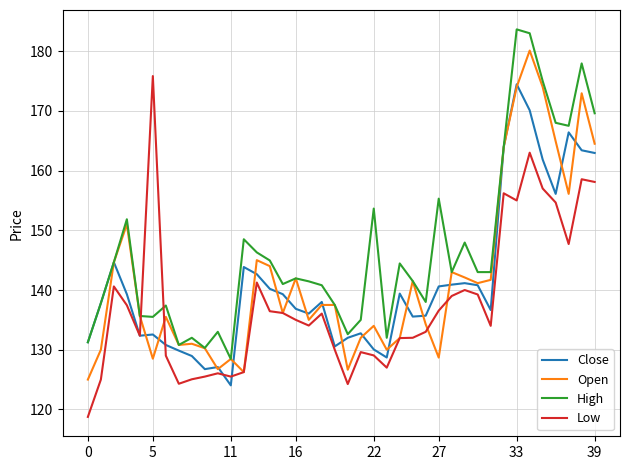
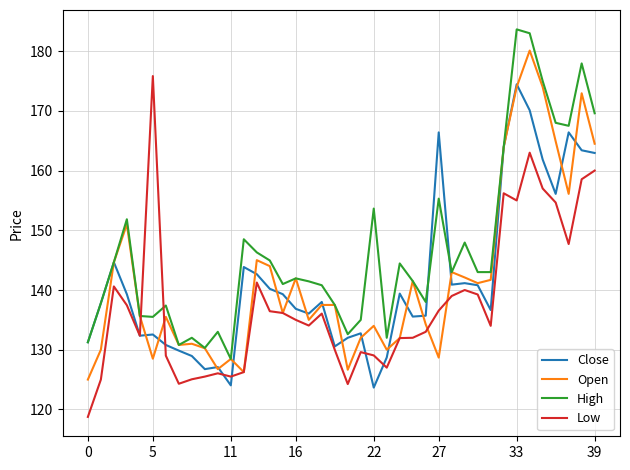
Close, 22: 130 -> 124
Close, 27: 141 -> 166
Low, 39: 158 -> 160
